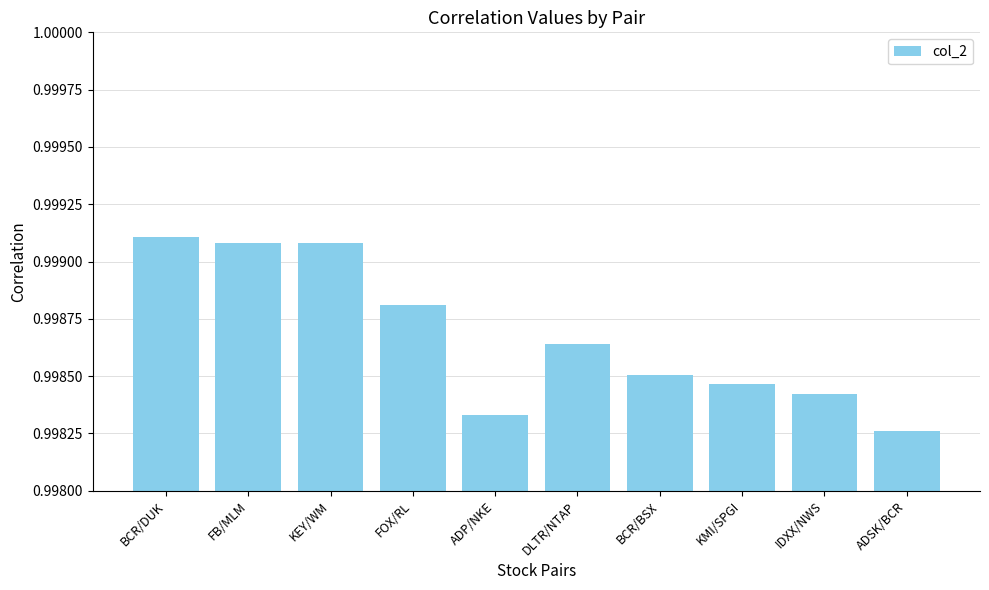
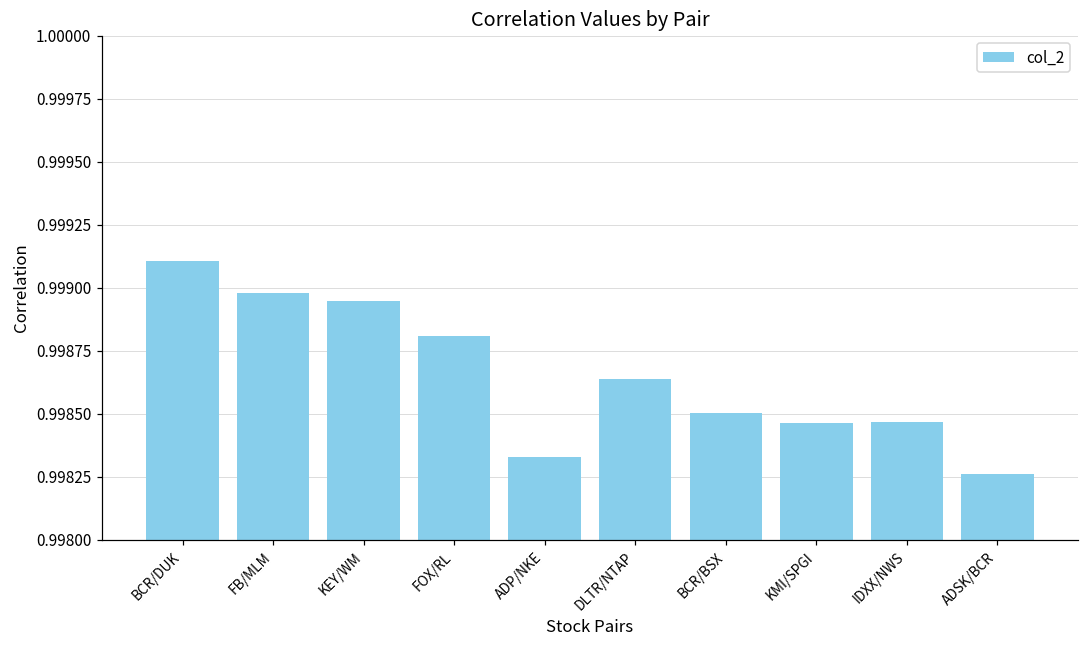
FB/MLM: 0.99908 -> 0.99898
KEY/WM: 0.99908 -> 0.99895
IDXX/NWS: 0.99842 -> 0.99847
